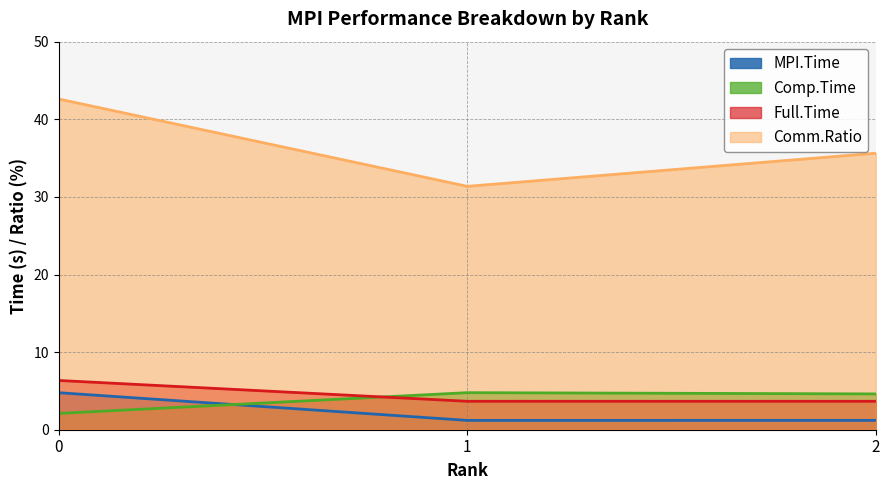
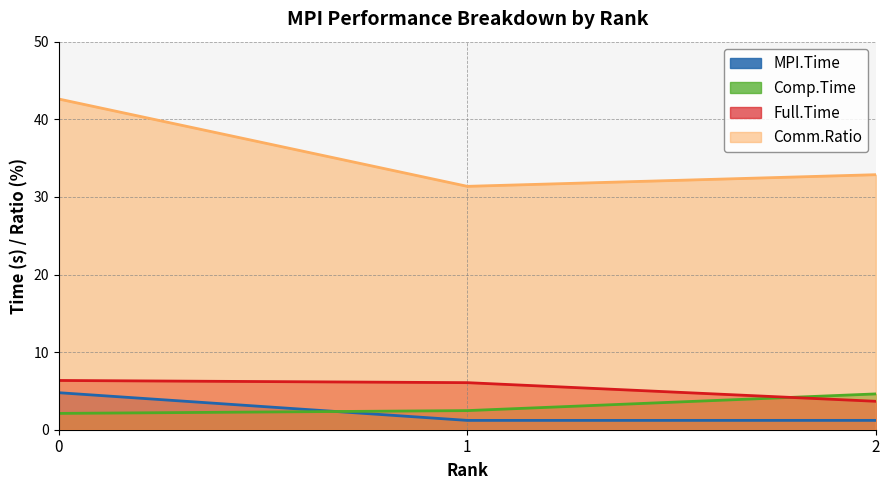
Comp.Time, 1: 5 -> 2
Full.Time, 1: 4 -> 6
Comm.Ratio, 2: 36 -> 33
